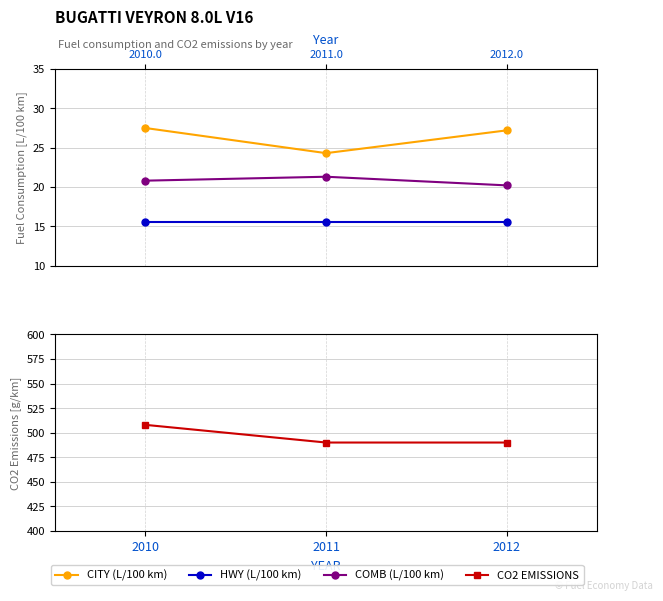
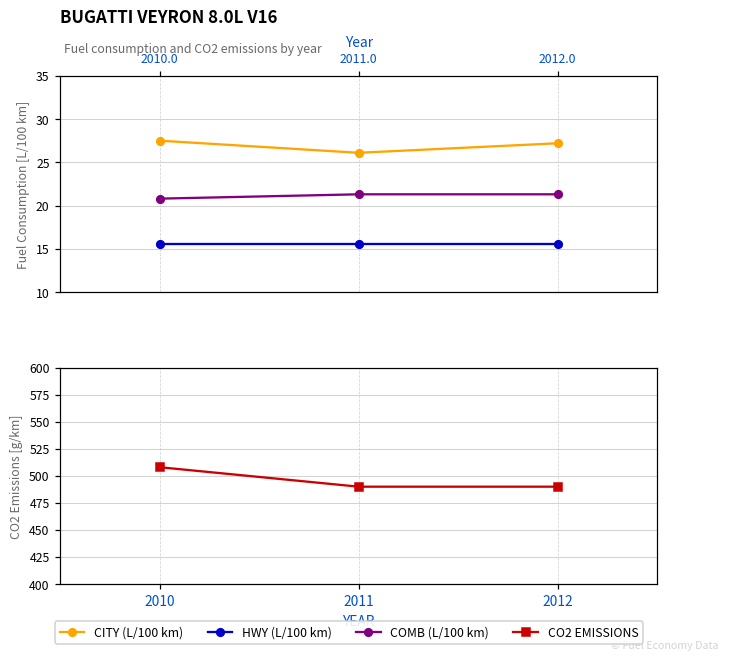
BUGATTI VEYRON 8.0L V16, CITY (L/100 km), 2011.0: 24 -> 26
BUGATTI VEYRON 8.0L V16, COMB (L/100 km), 2012.0: 20 -> 21
